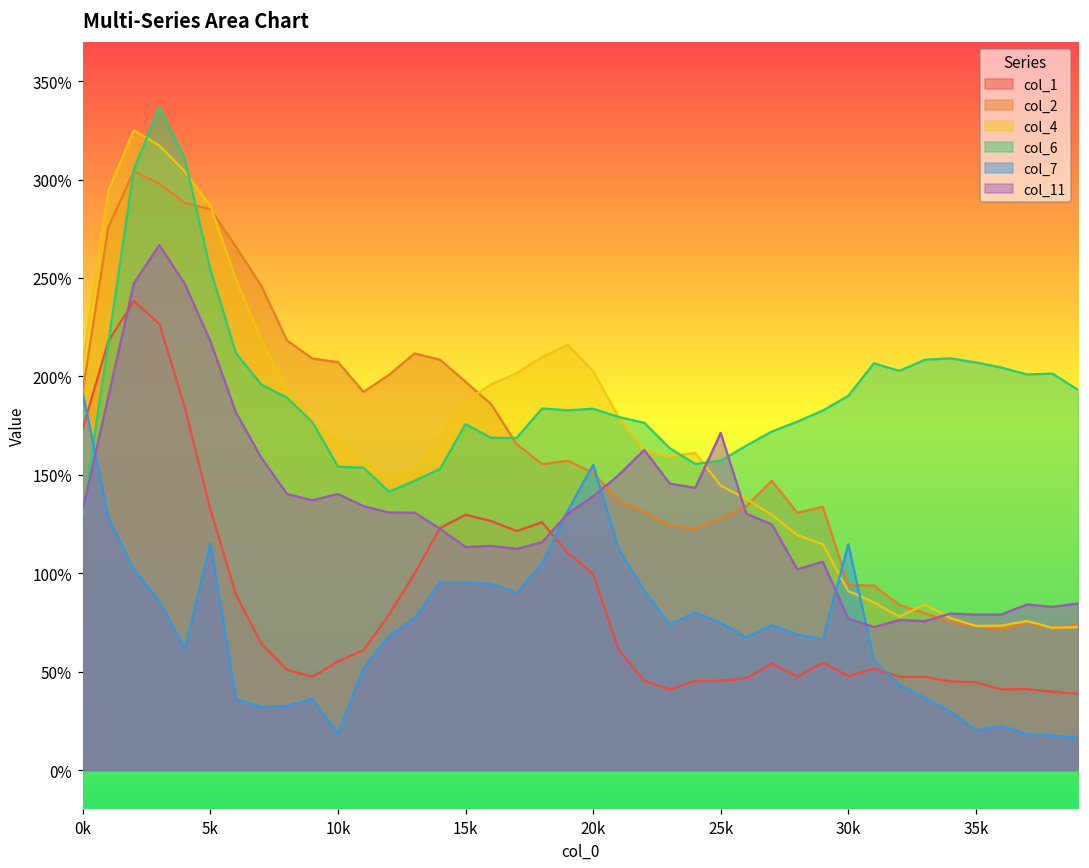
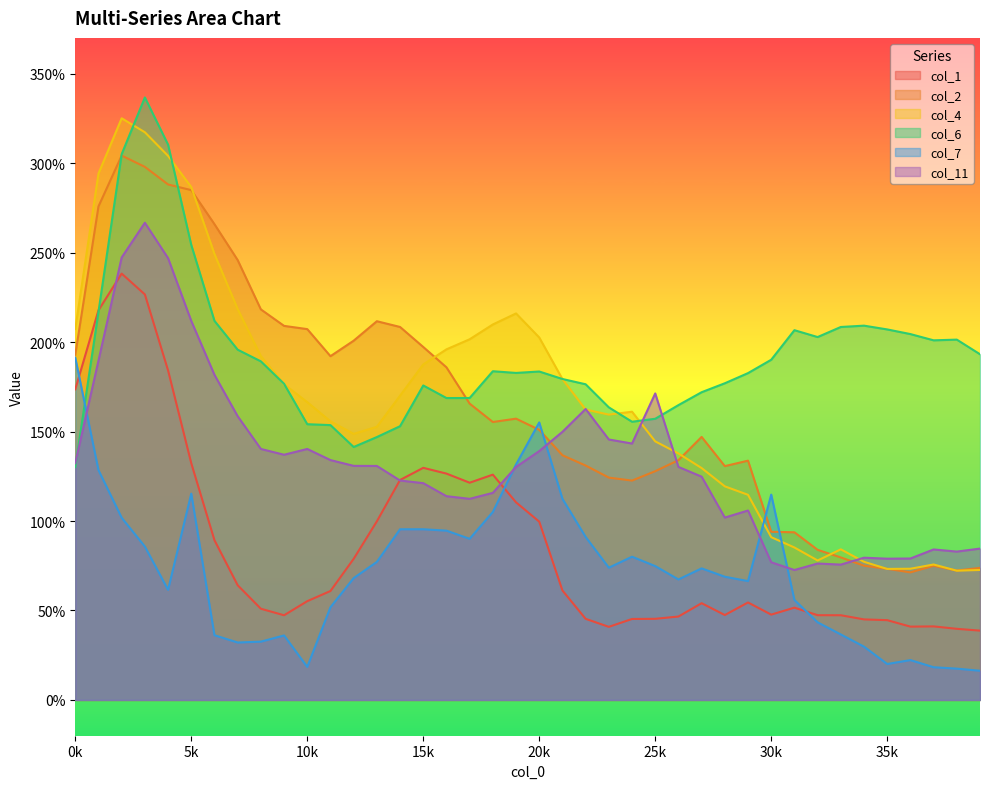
col_11, 5k: 218% -> 212%
col_11, 15k: 113% -> 121%
